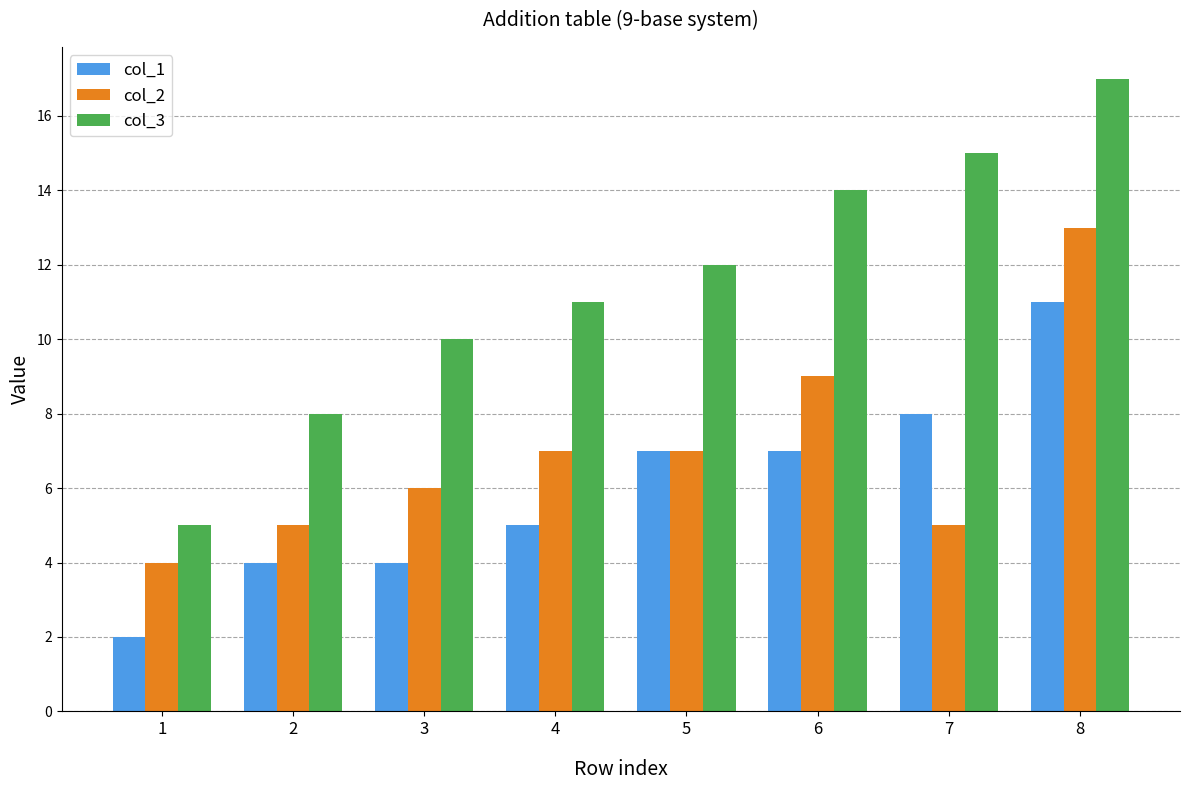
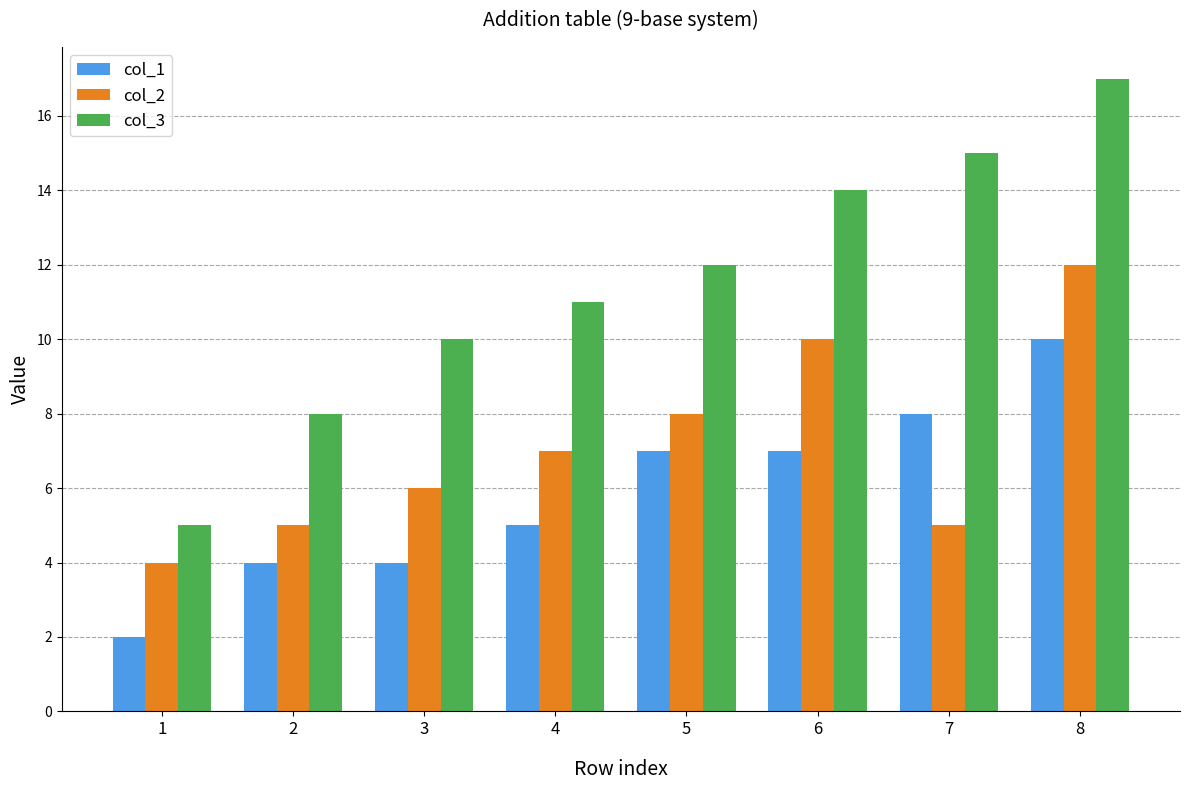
col_2, 5: 7 -> 8
col_2, 6: 9 -> 10
col_1, 8: 11 -> 10
col_2, 8: 13 -> 12
